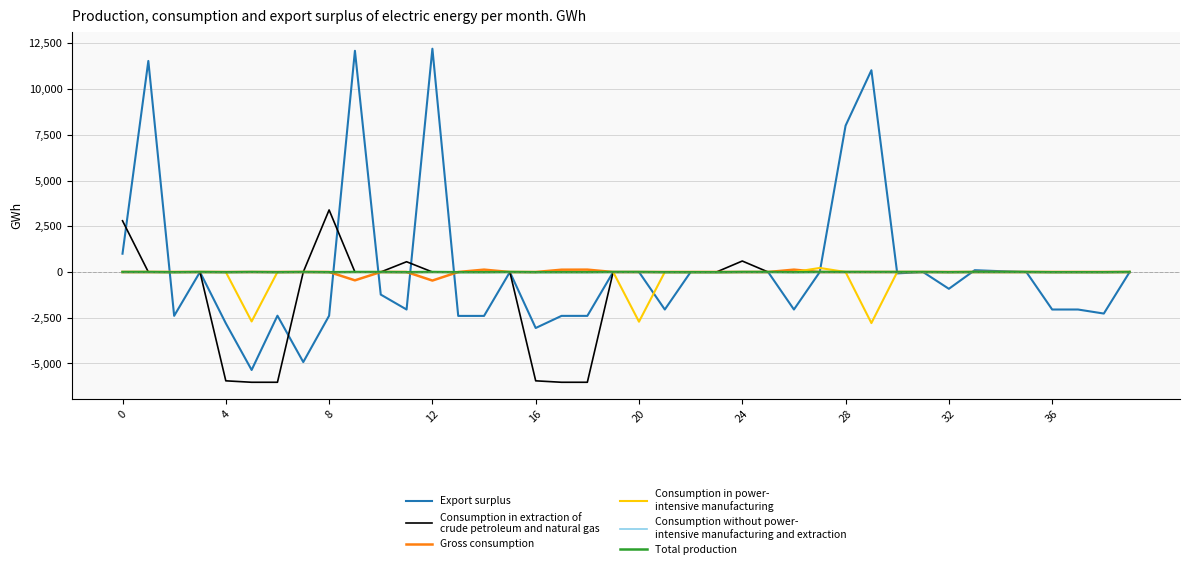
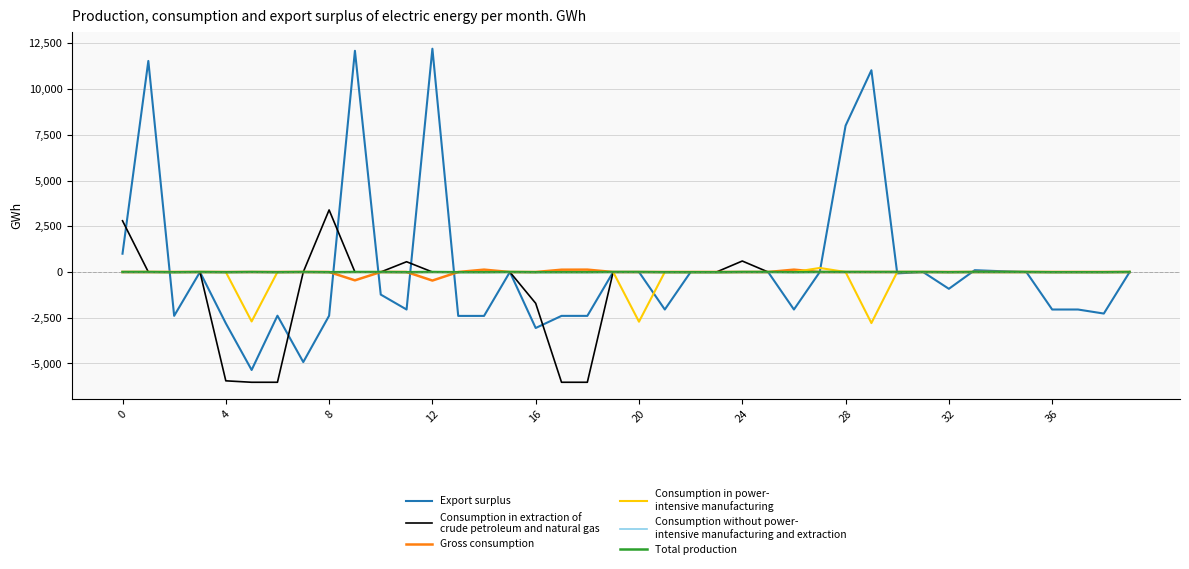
Consumption in extraction of crude petroleum and natural gas, 16: -5,900 -> -1,700
